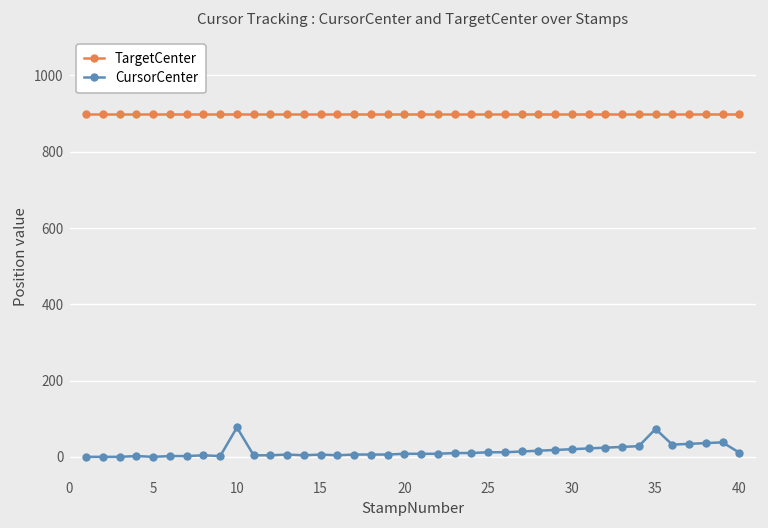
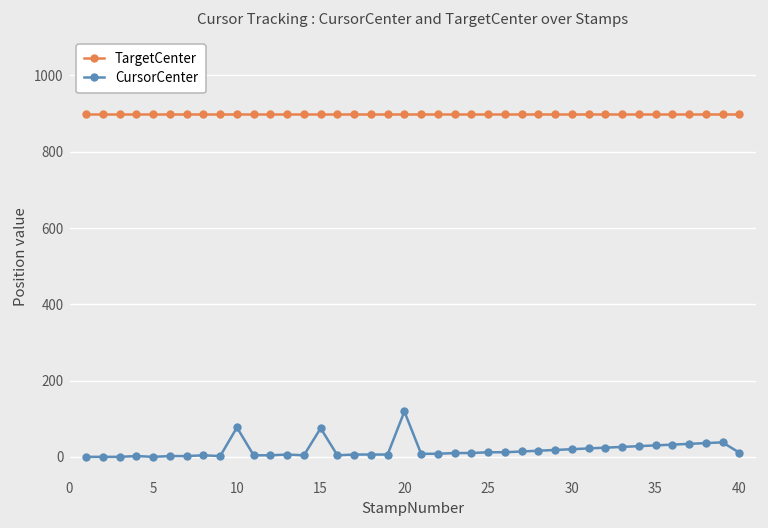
CursorCenter, 15: 10 -> 80
CursorCenter, 20: 10 -> 120
CursorCenter, 35: 70 -> 30
